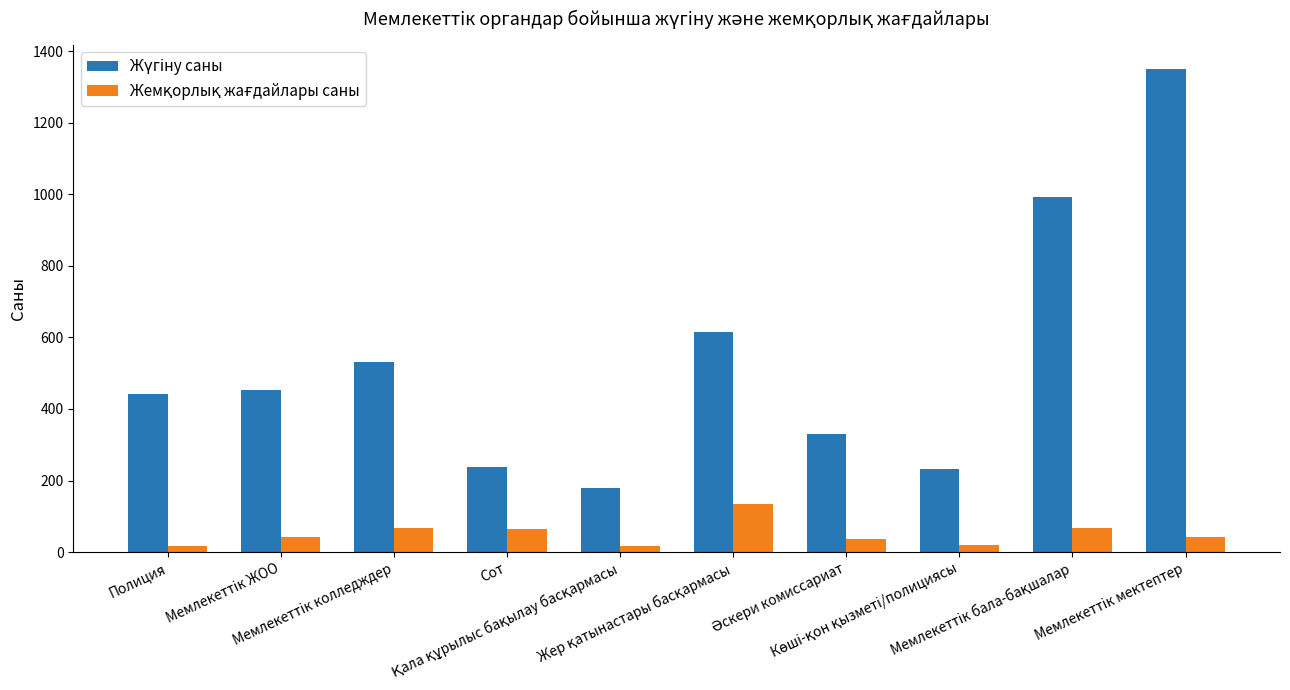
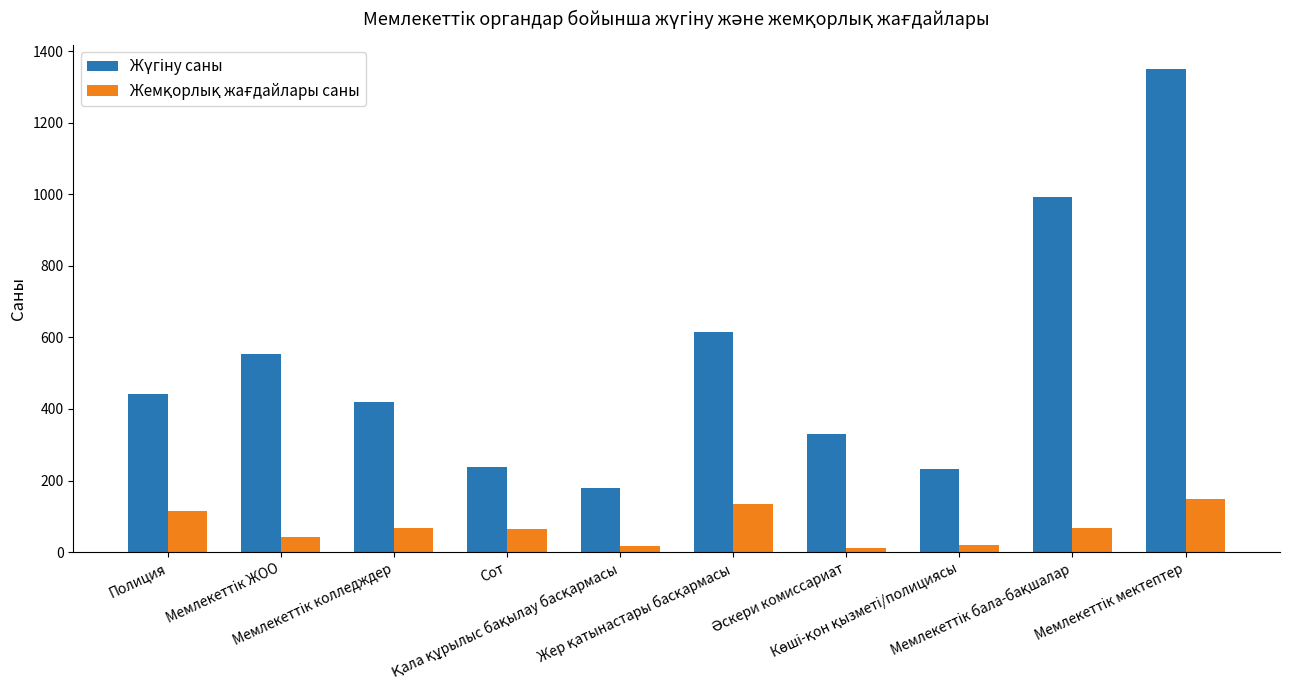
Жемқорлық жағдайлары саны, Полиция: 20 -> 120
Жүгіну саны, Мемлекеттік ЖОО: 450 -> 560
Жүгіну саны, Мемлекеттік колледждер: 530 -> 420
Жемқорлық жағдайлары саны, Әскери комиссариат: 40 -> 10
Жемқорлық жағдайлары саны, Мемлекеттік мектептер: 40 -> 150
